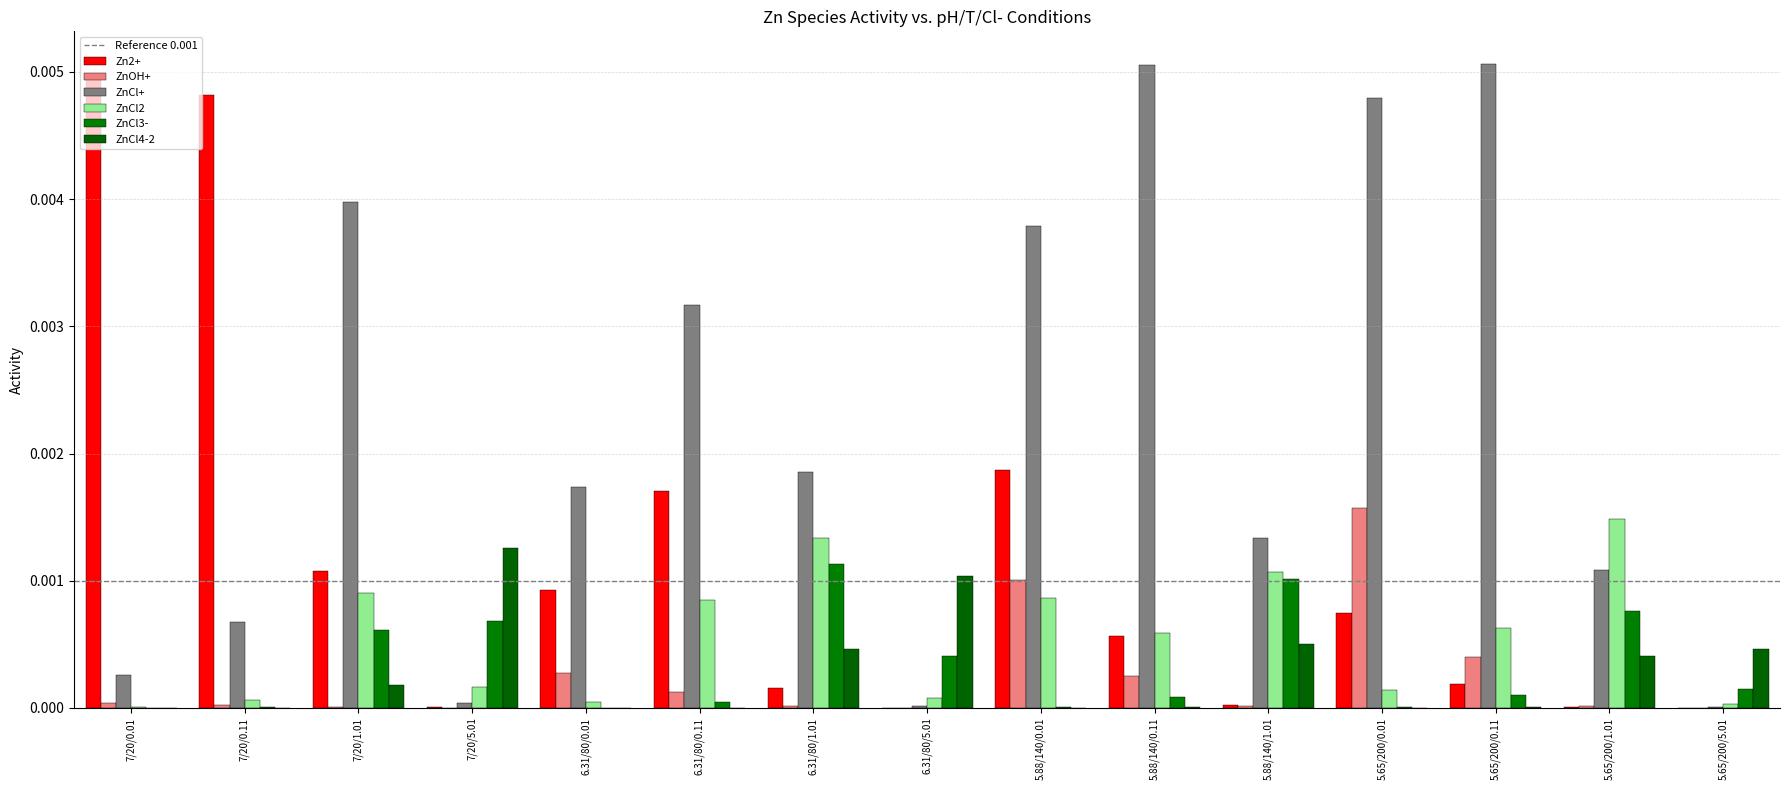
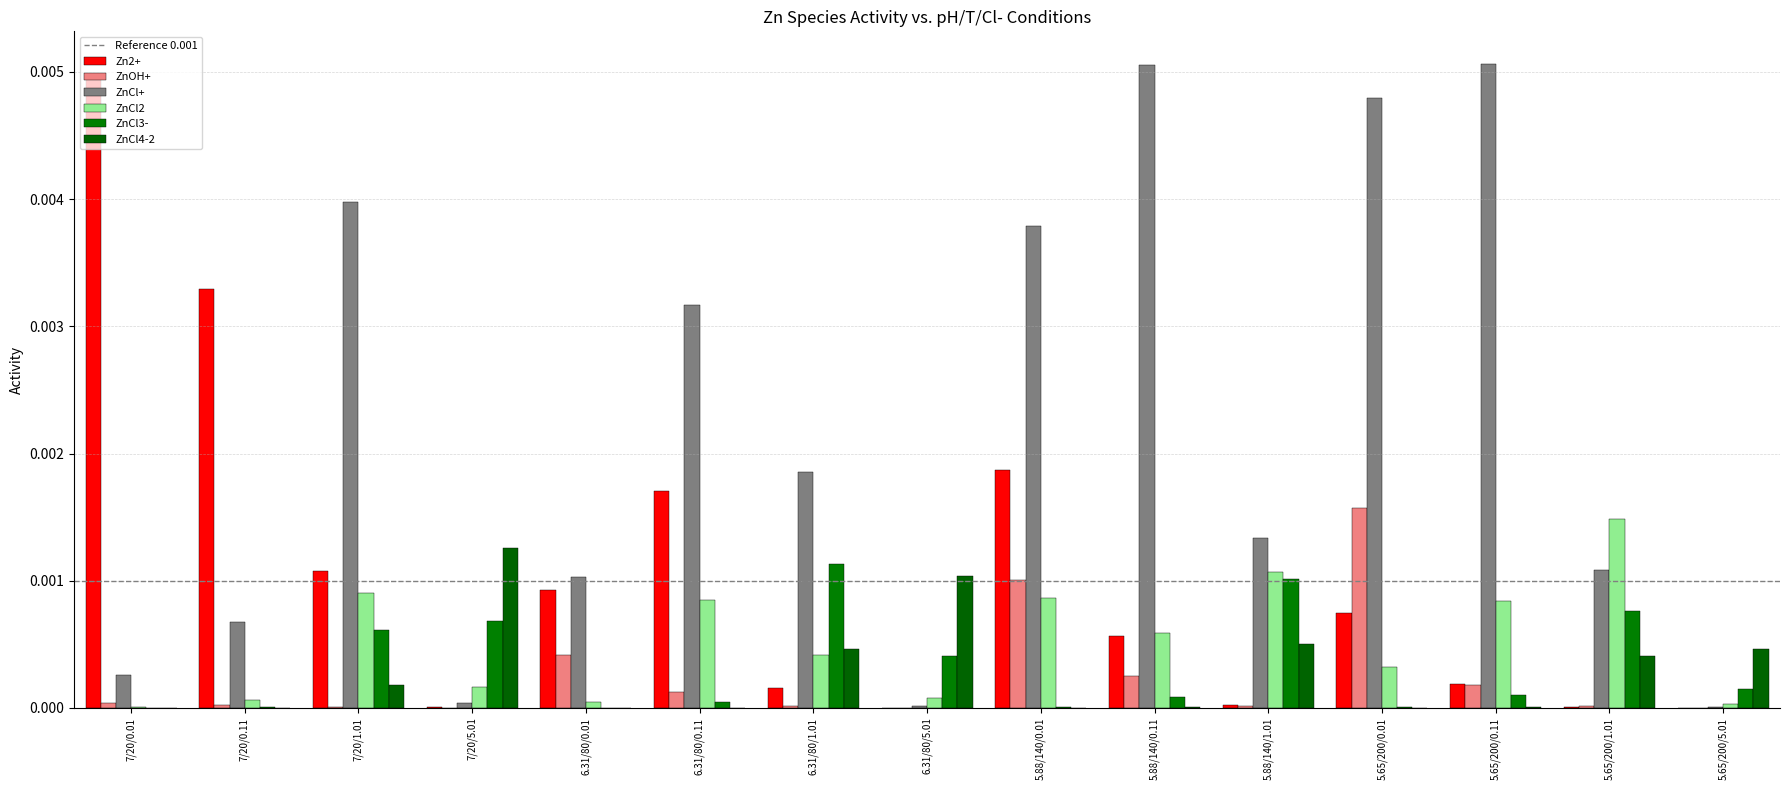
Zn2+, 7/20/0.11: 0.00482 -> 0.00330
ZnOH+, 6.31/80/0.01: 0.00028 -> 0.00041
ZnCl+, 6.31/80/0.01: 0.00174 -> 0.00103
ZnCl2, 6.31/80/1.01: 0.00134 -> 0.00041
ZnCl2, 5.65/200/0.01: 0.00014 -> 0.00032
ZnOH+, 5.65/200/0.11: 0.00040 -> 0.00018
ZnCl2, 5.65/200/0.11: 0.00063 -> 0.00084
